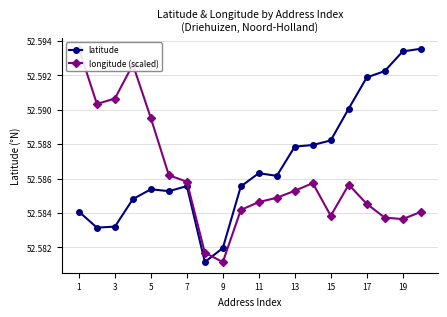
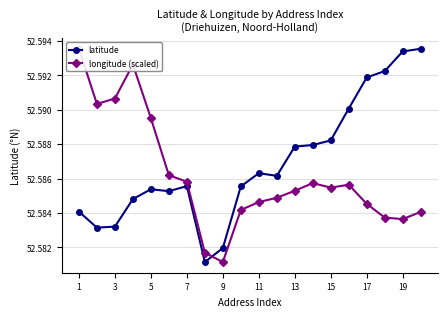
longitude (scaled), 15: 52.5838 -> 52.5855
